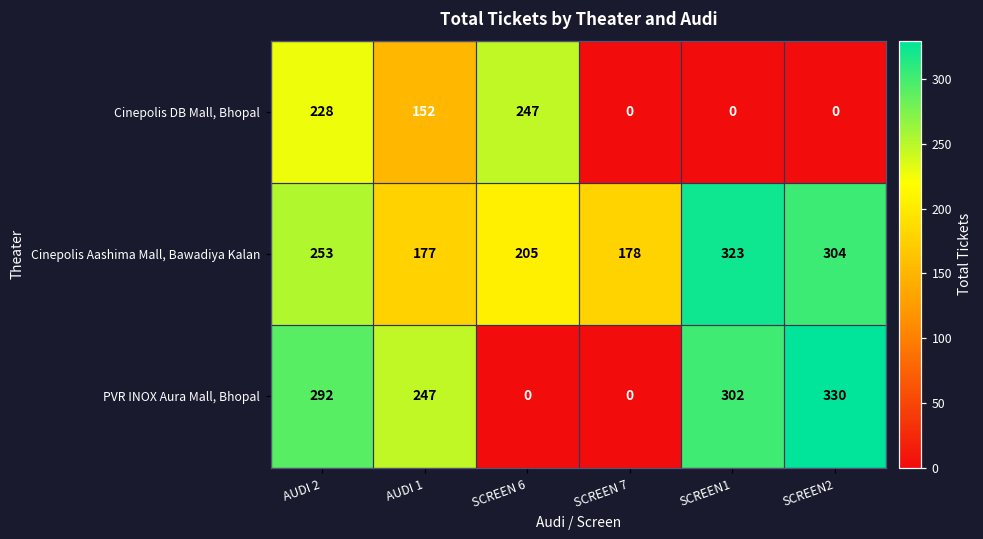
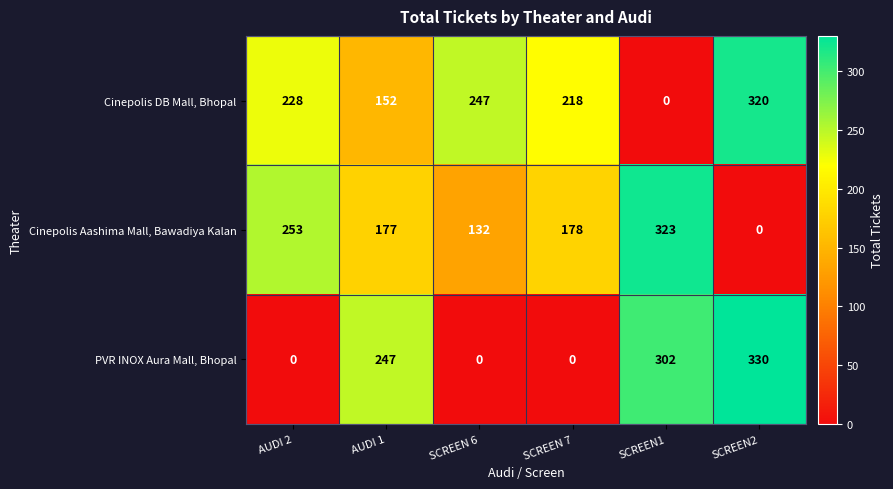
Cinepolis DB Mall, Bhopal, SCREEN 7: 0 -> 218
Cinepolis DB Mall, Bhopal, SCREEN2: 0 -> 320
Cinepolis Aashima Mall, Bawadiya Kalan, SCREEN 6: 205 -> 132
Cinepolis Aashima Mall, Bawadiya Kalan, SCREEN2: 304 -> 0
PVR INOX Aura Mall, Bhopal, AUDI 2: 292 -> 0
